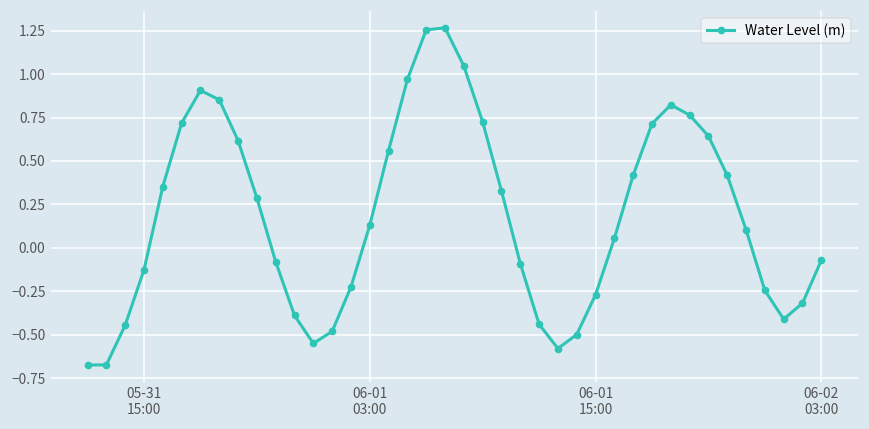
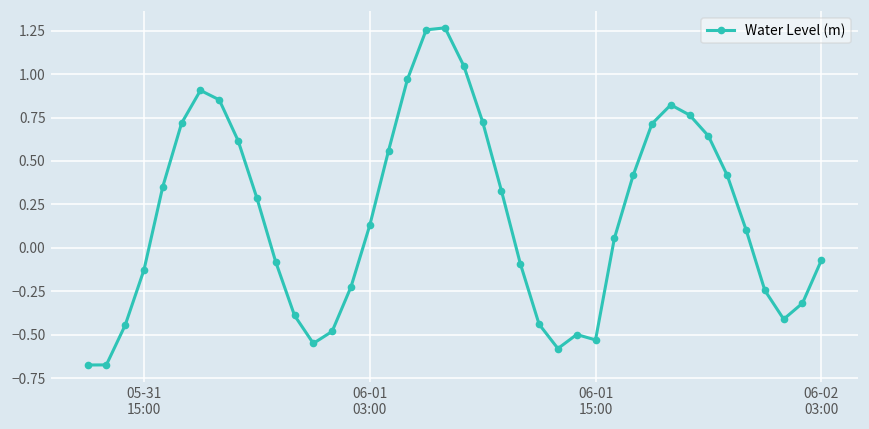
06-01 15:00: -0.27 -> -0.53
